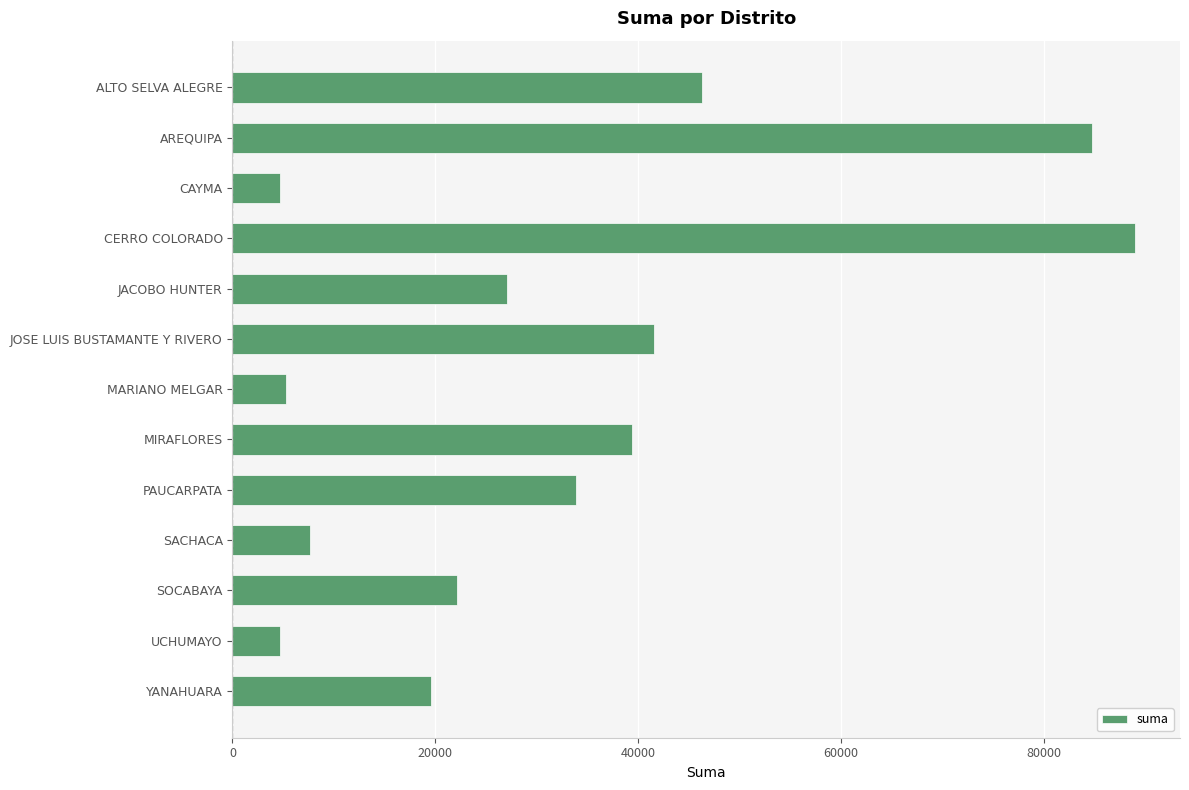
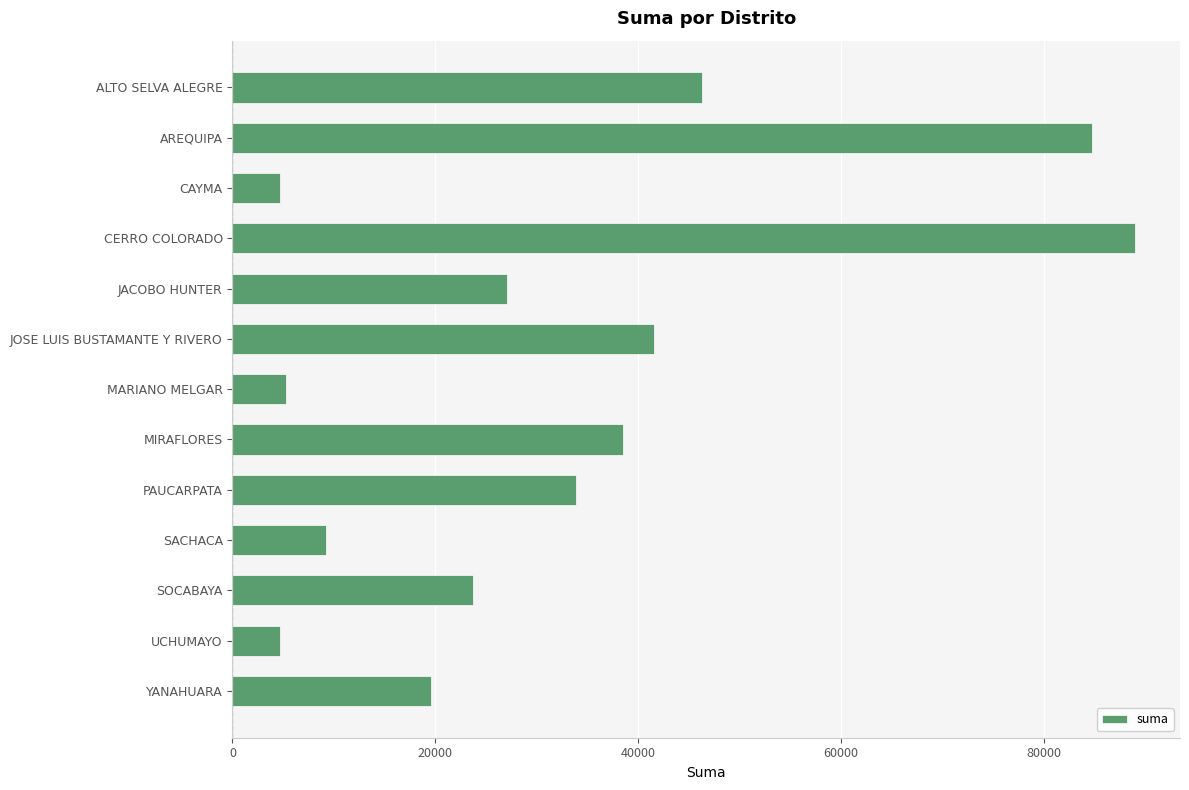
MIRAFLORES: 39400 -> 38500
SACHACA: 7600 -> 9300
SOCABAYA: 22100 -> 23700
